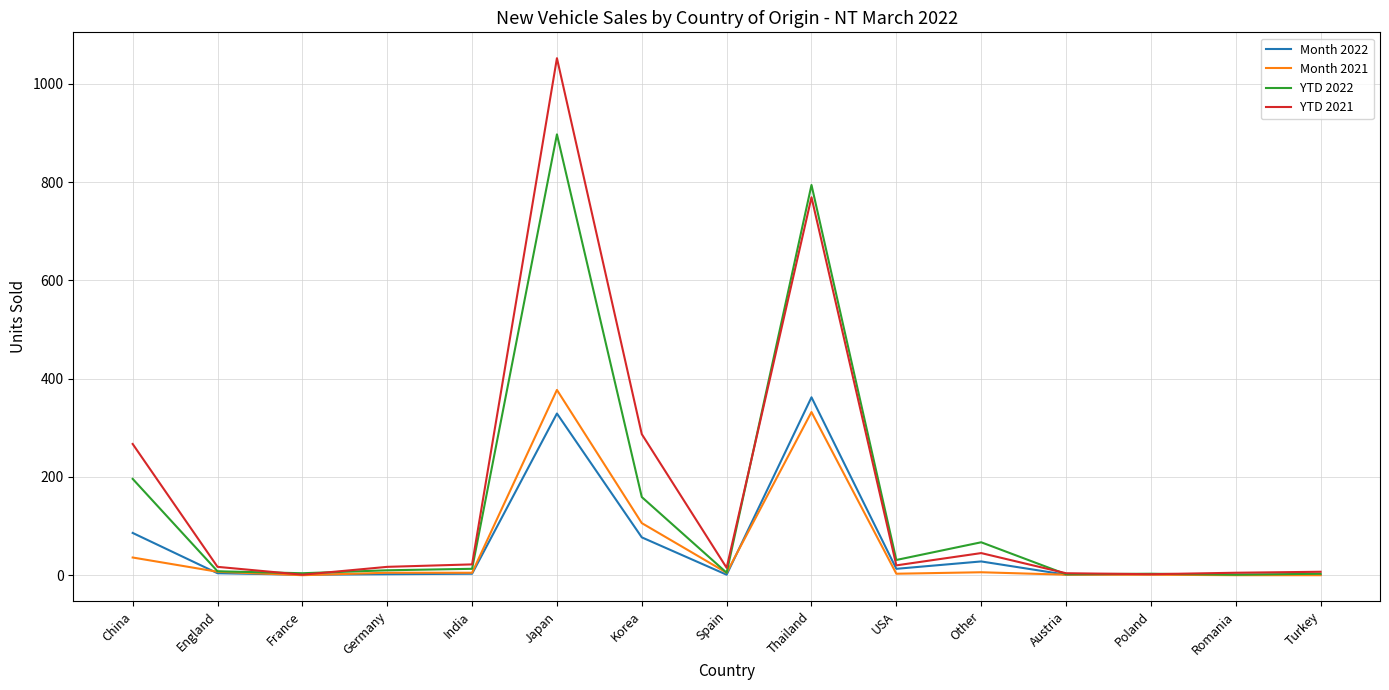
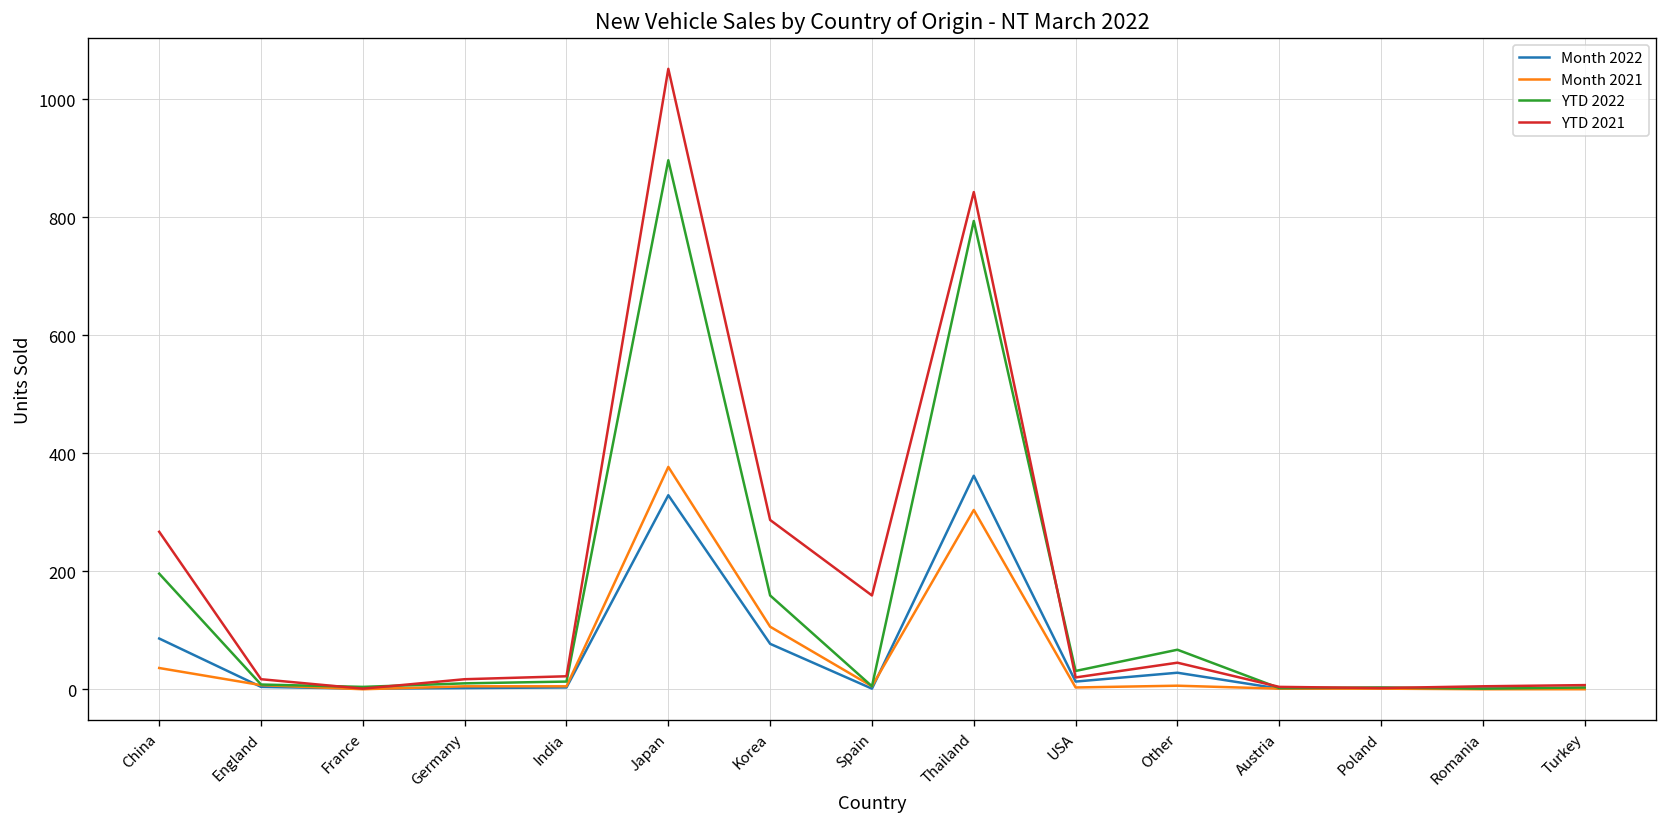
YTD 2021, Spain: 20 -> 160
Month 2021, Thailand: 330 -> 300
YTD 2021, Thailand: 770 -> 840
